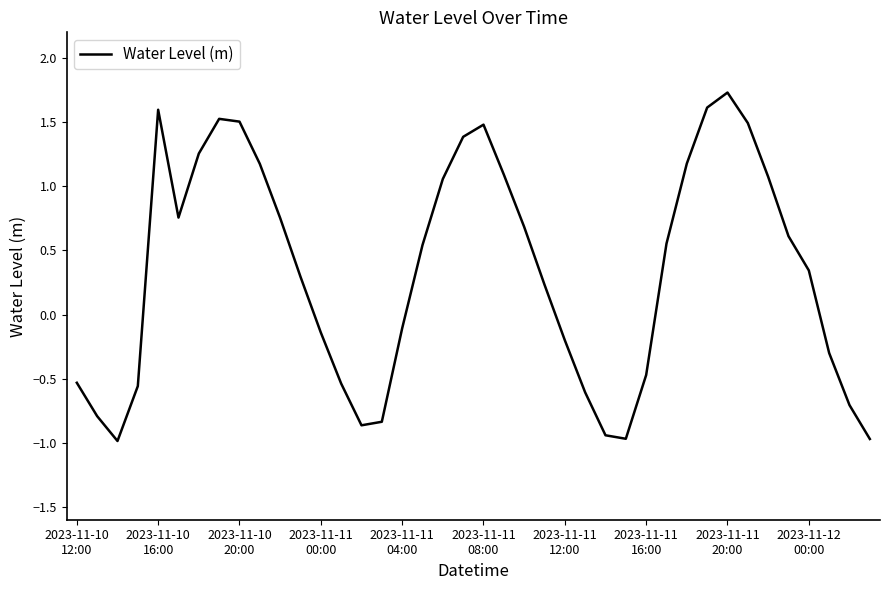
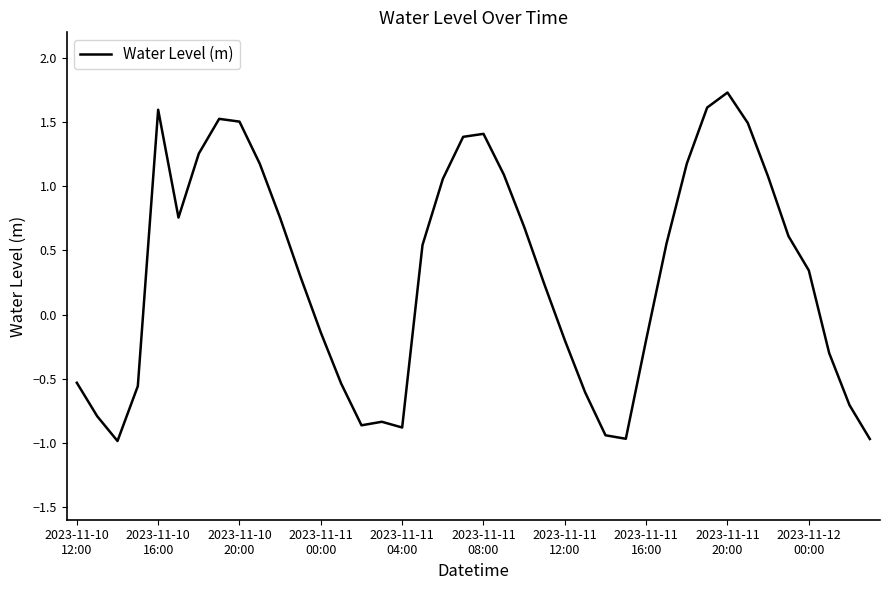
2023-11-11 04:00: -0.11 -> -0.88
2023-11-11 08:00: 1.48 -> 1.41
2023-11-11 16:00: -0.47 -> -0.20
